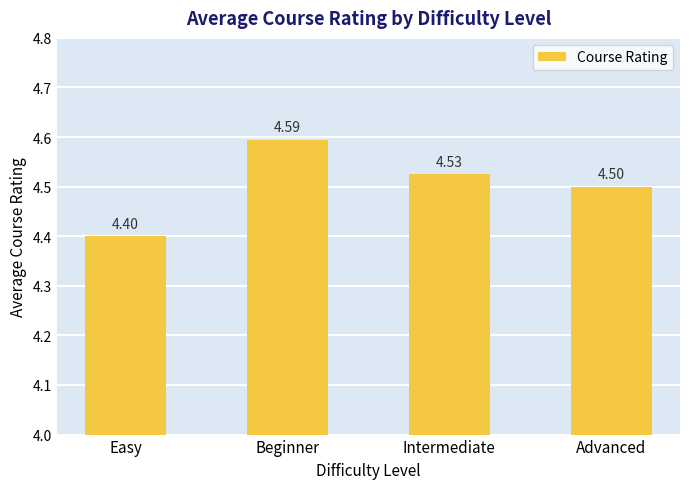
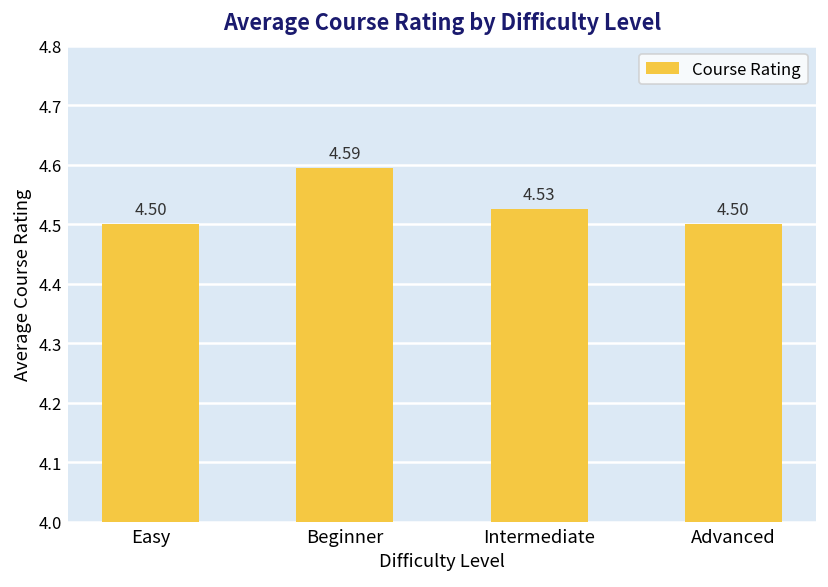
Easy: 4.40 -> 4.50
